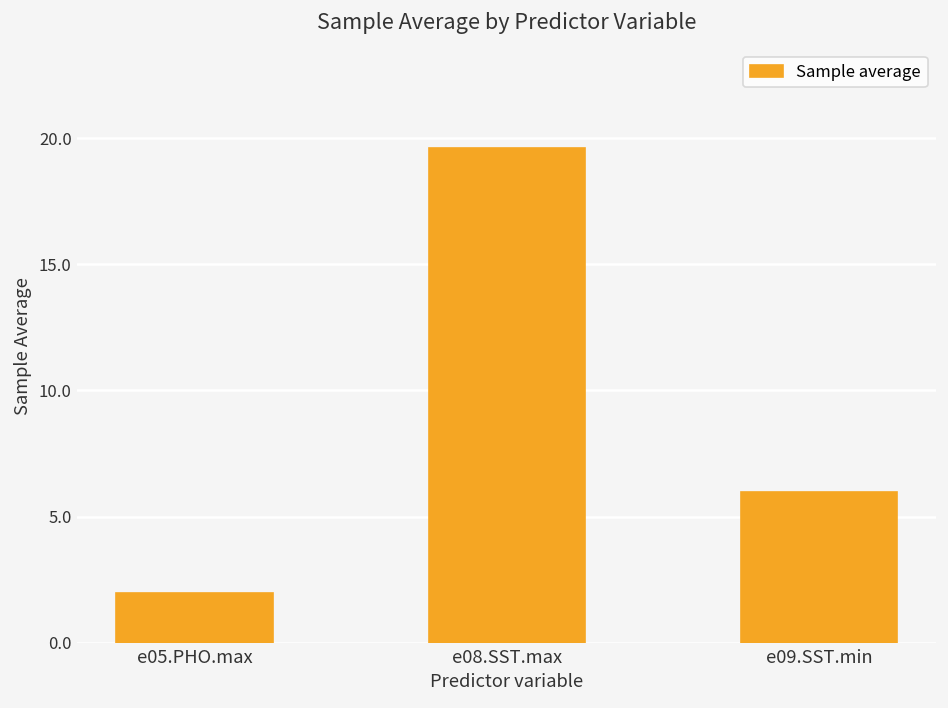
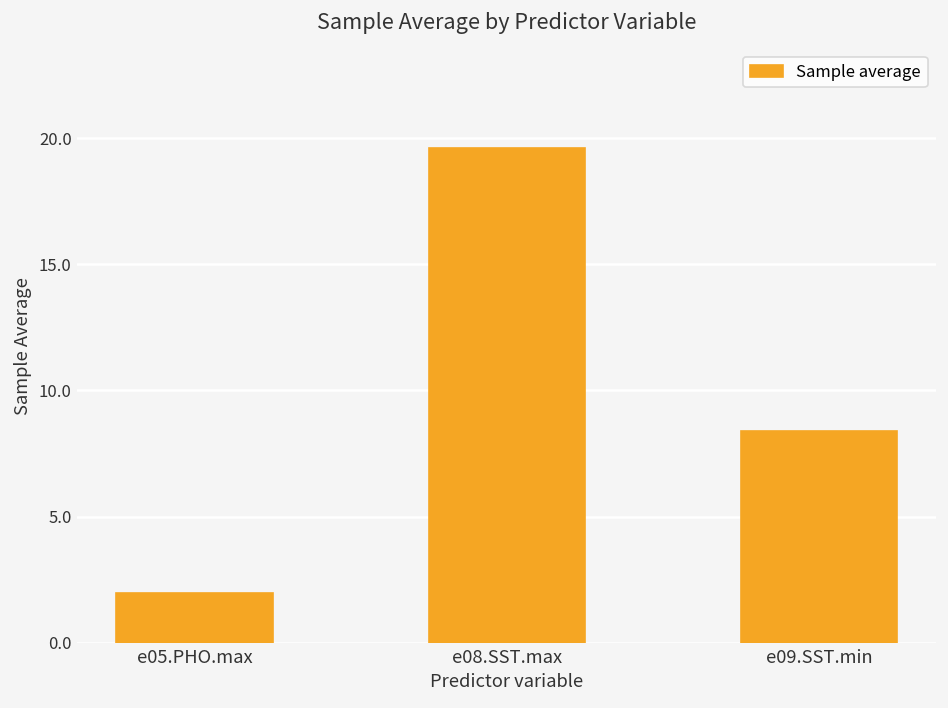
e09.SST.min: 6.0 -> 8.4
